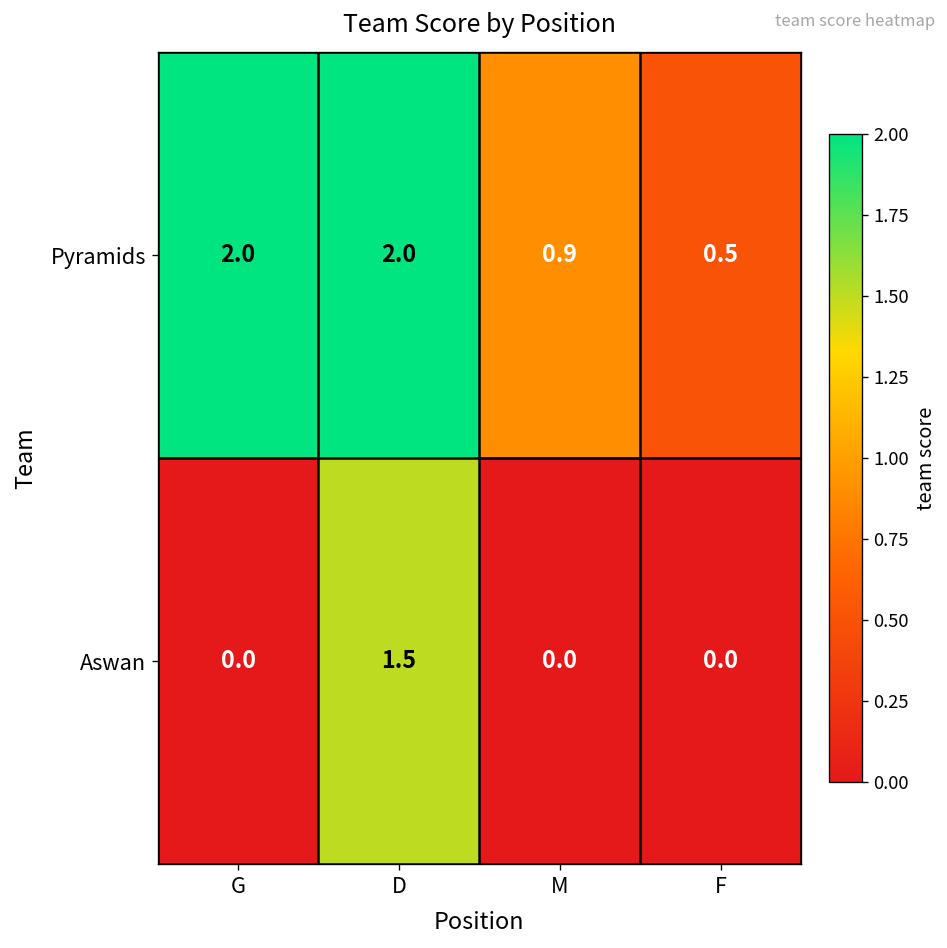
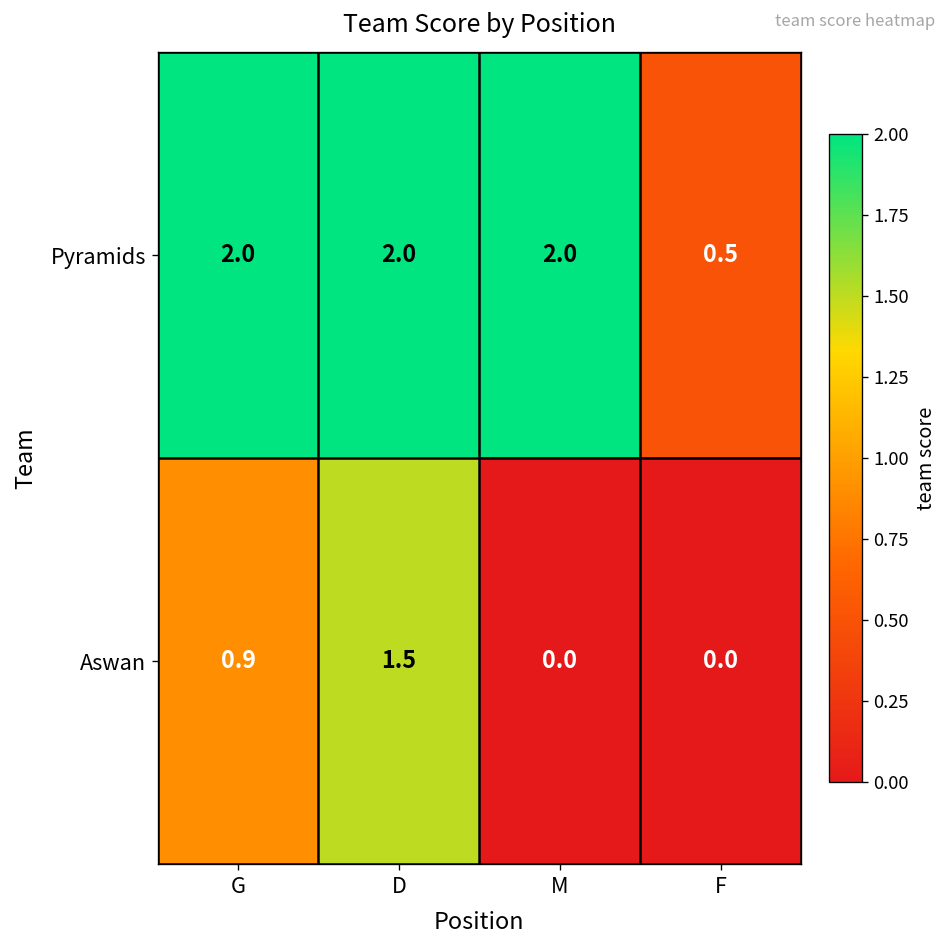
Pyramids, M: 0.9 -> 2.0
Aswan, G: 0.0 -> 0.9
